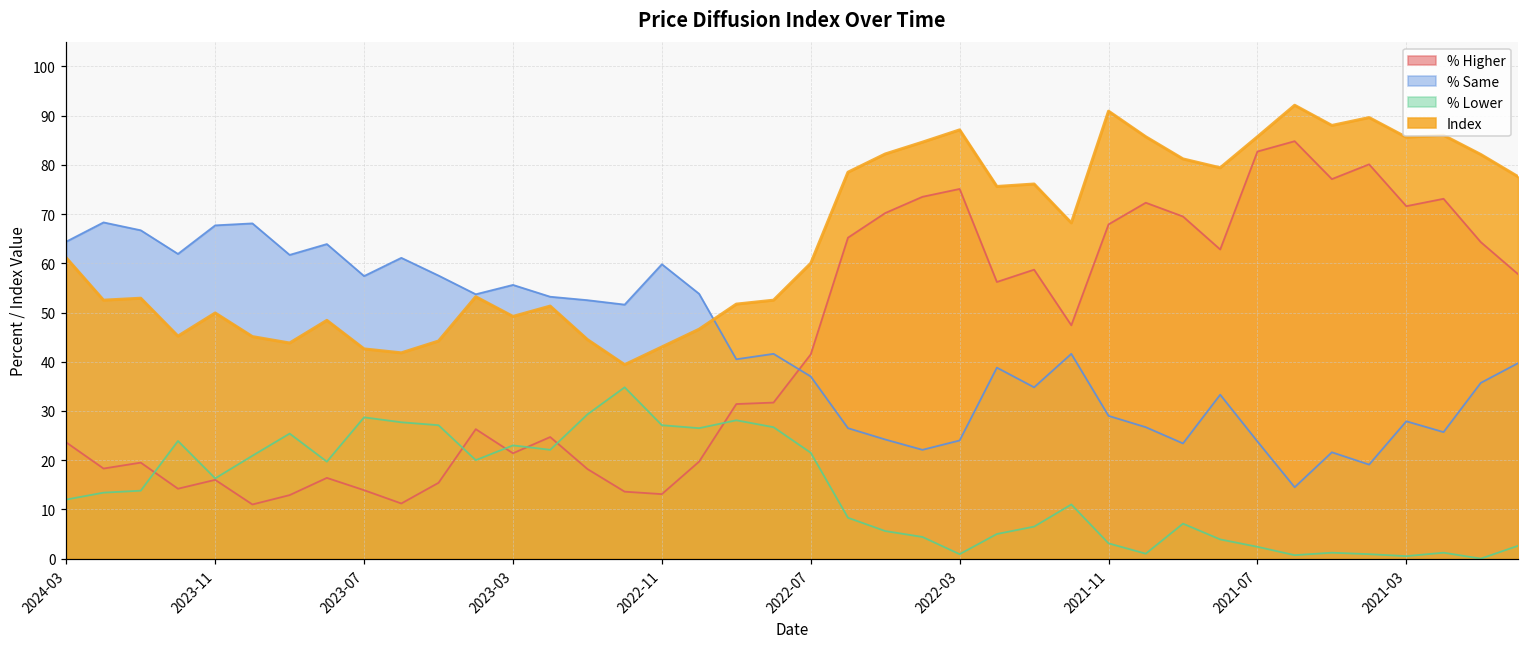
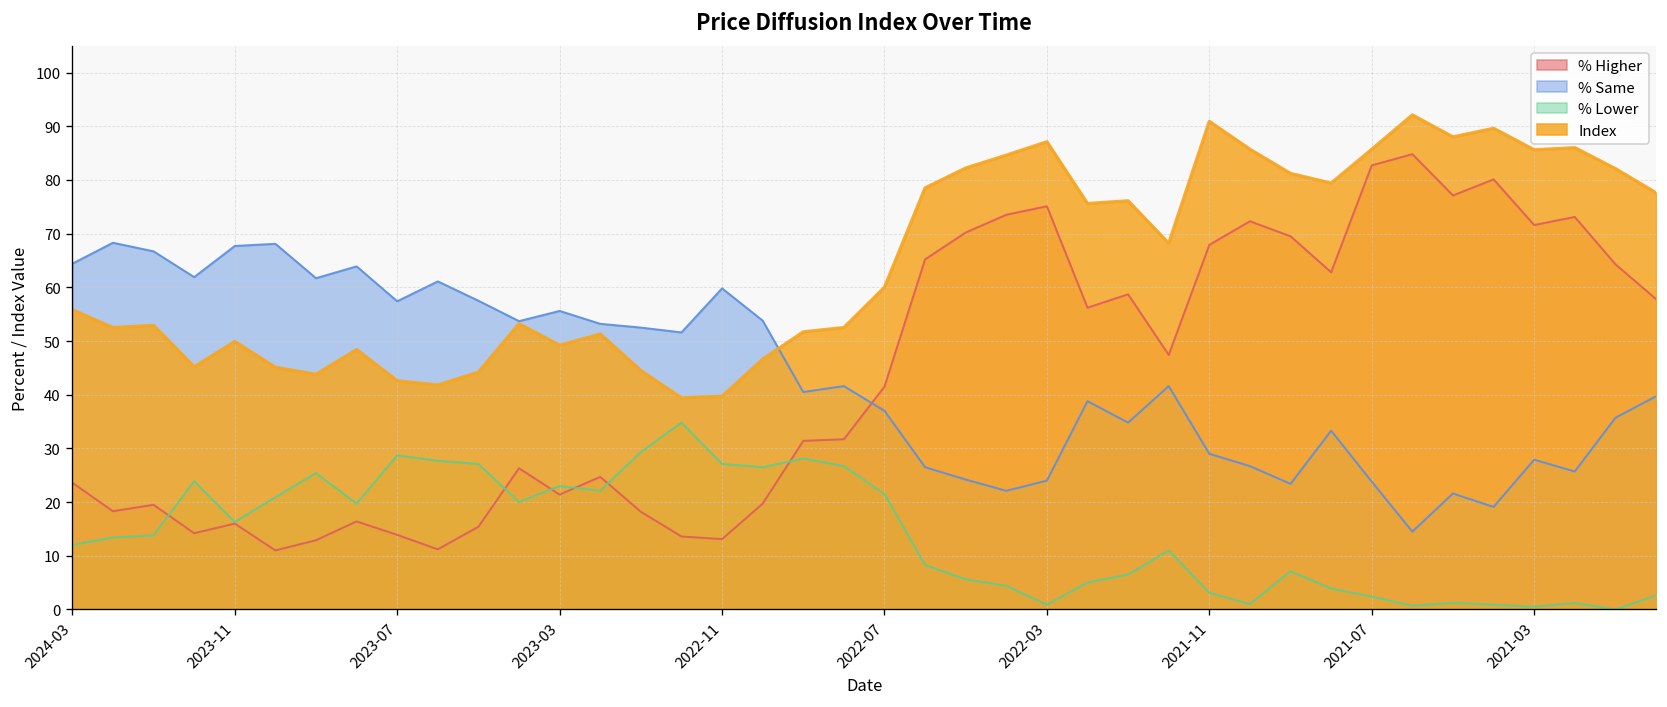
Index, 2024-03: 61 -> 56
Index, 2022-11: 43 -> 40
